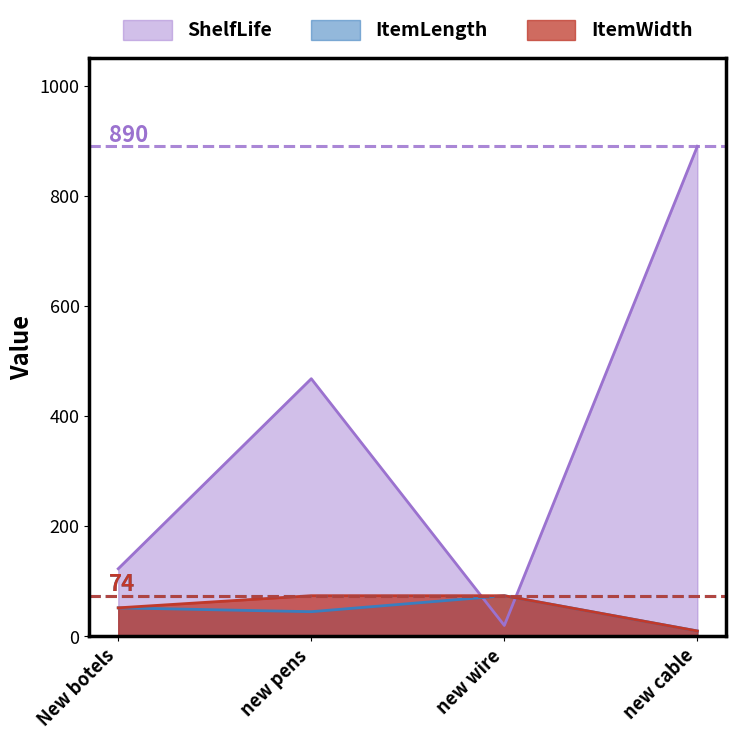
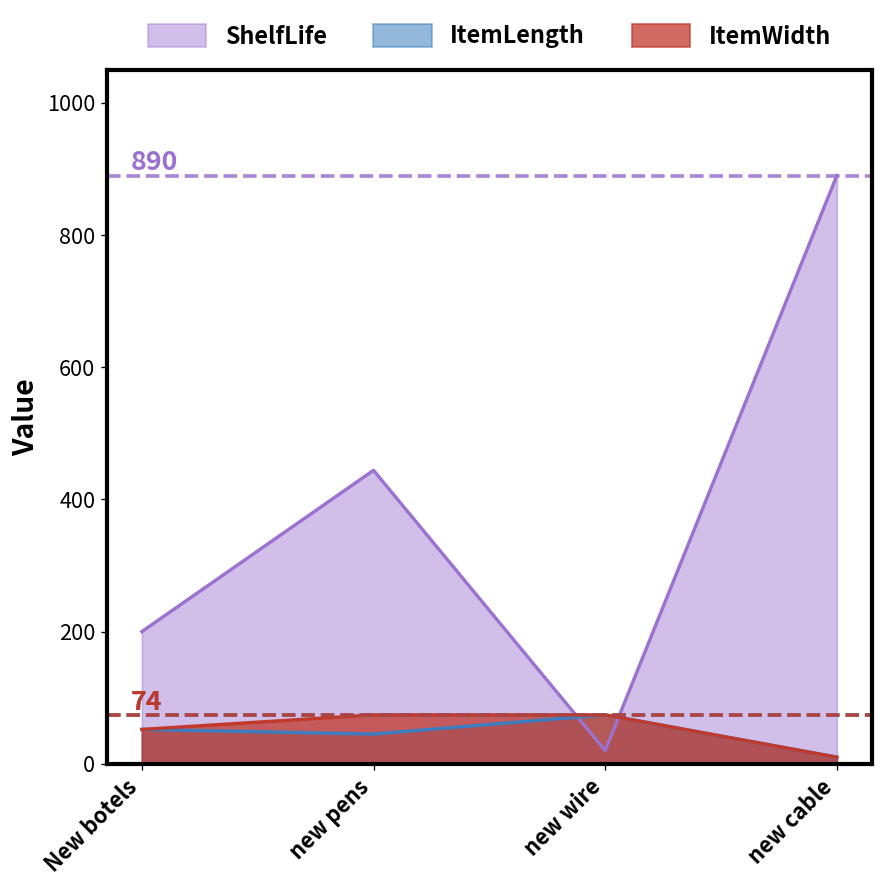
ShelfLife, New botels: 120 -> 200
ShelfLife, new pens: 470 -> 440
